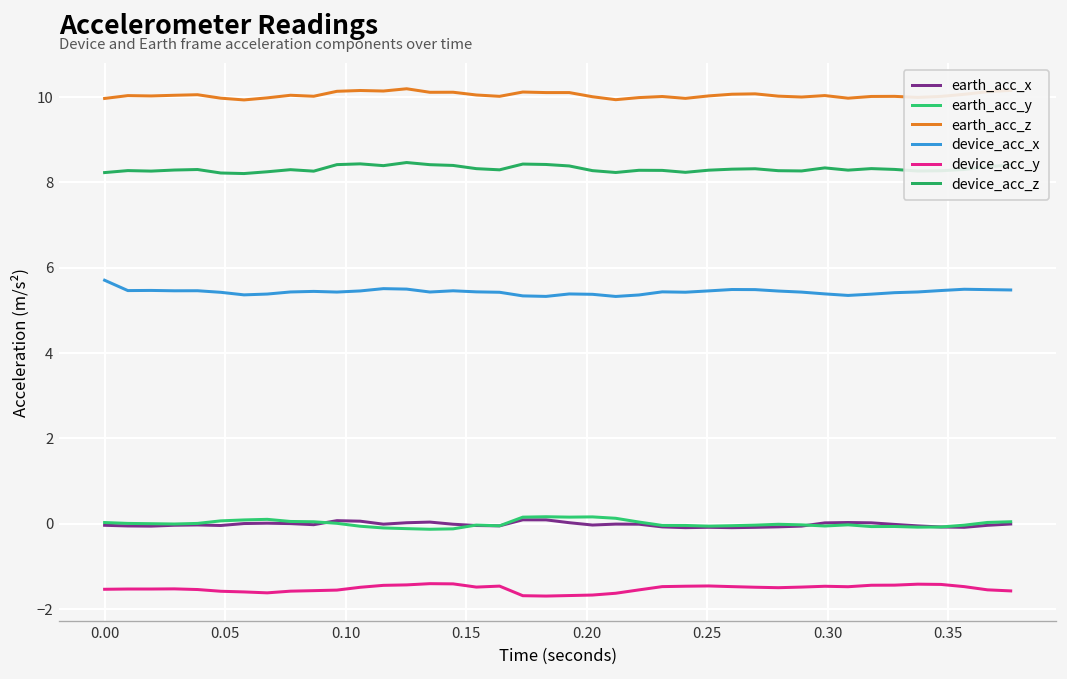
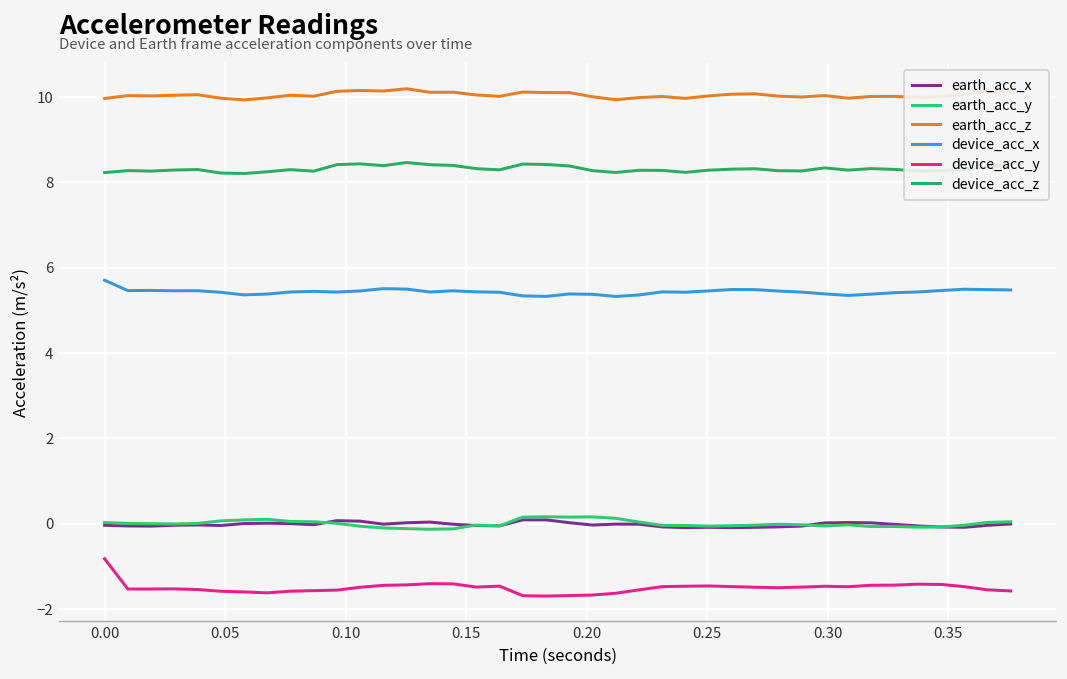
device_acc_y, 0.00: -1.5 -> -0.8
